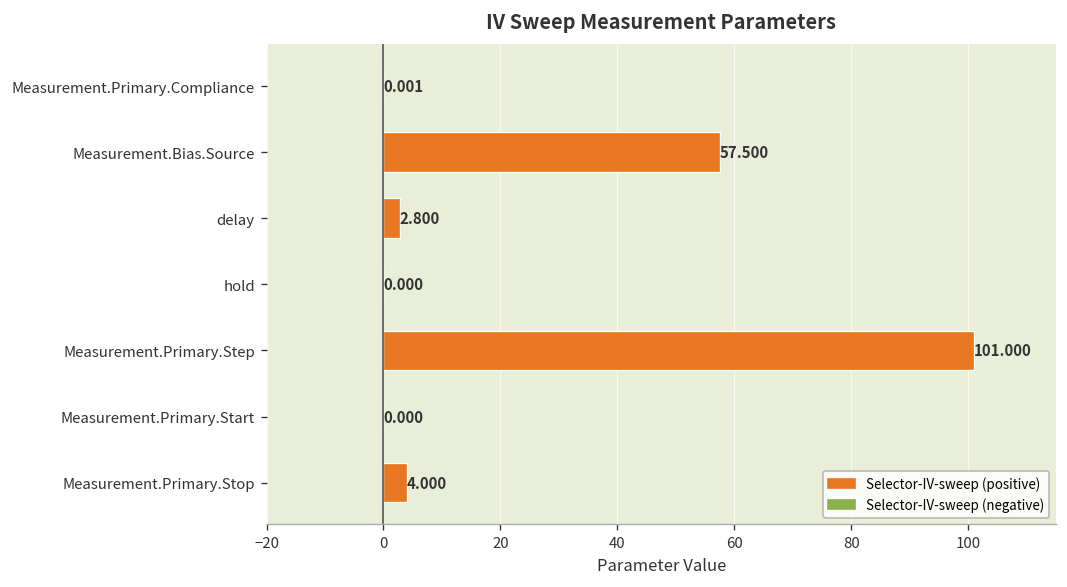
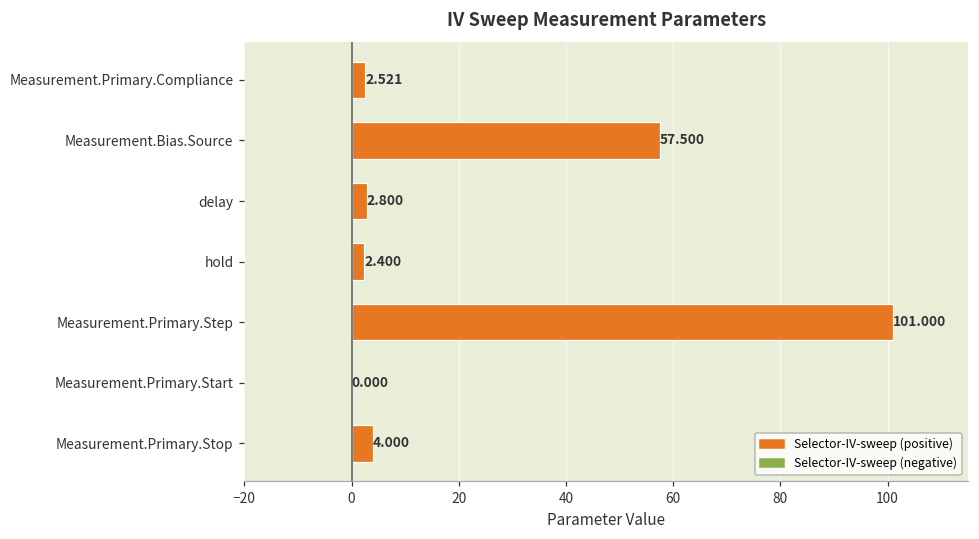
Measurement.Primary.Compliance: 0.001 -> 2.521
hold: 0.000 -> 2.400
